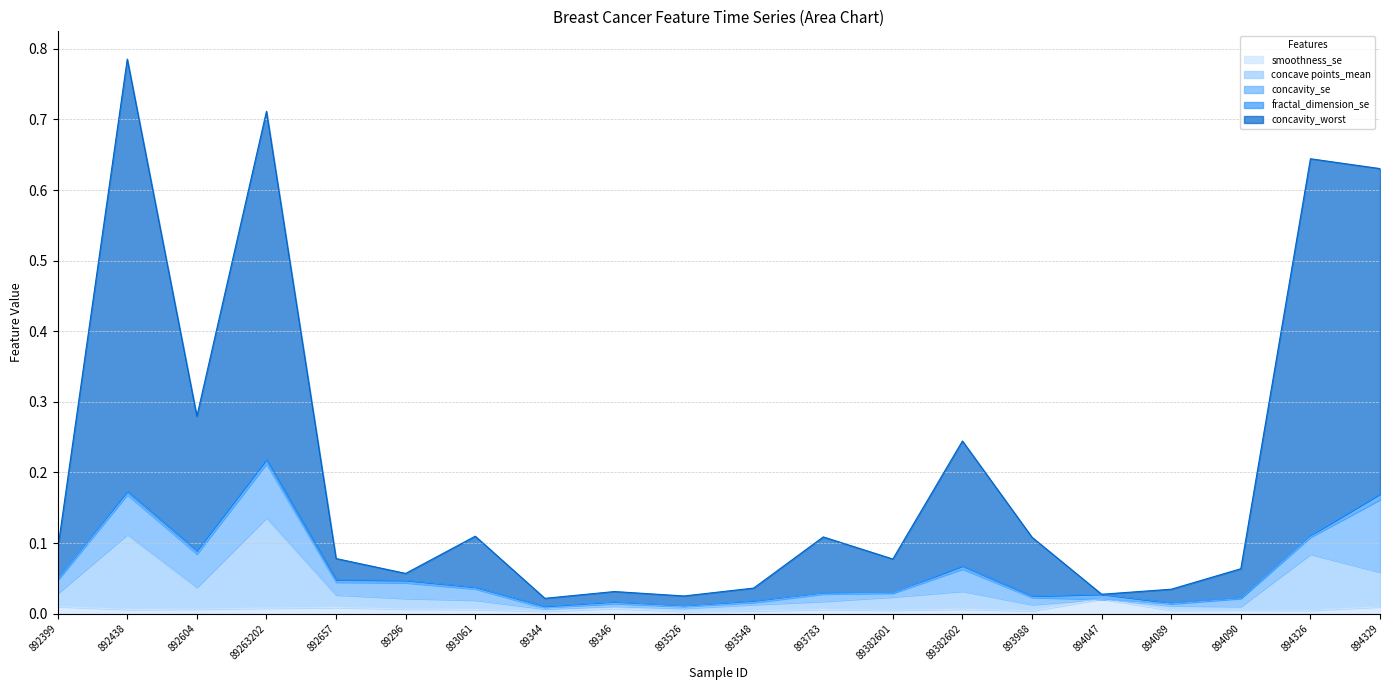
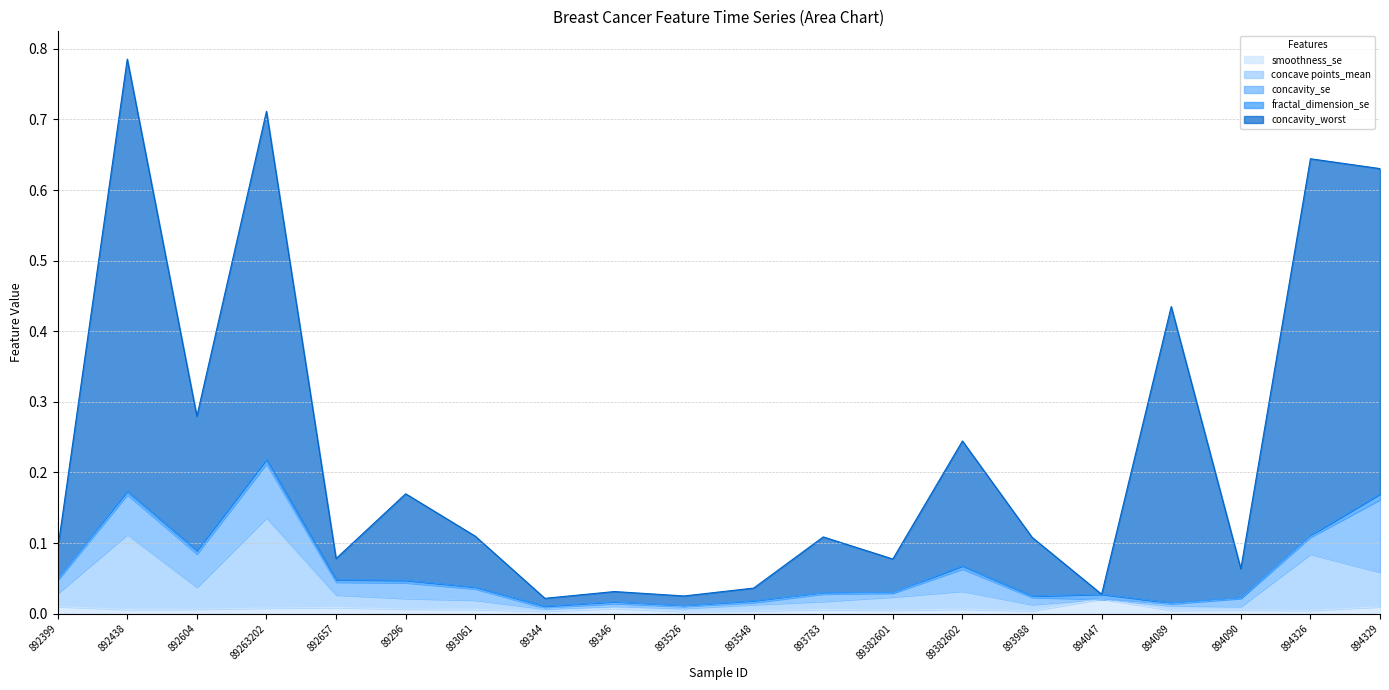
concavity_worst, 89296: 0.01 -> 0.12
concavity_worst, 894089: 0.02 -> 0.42
